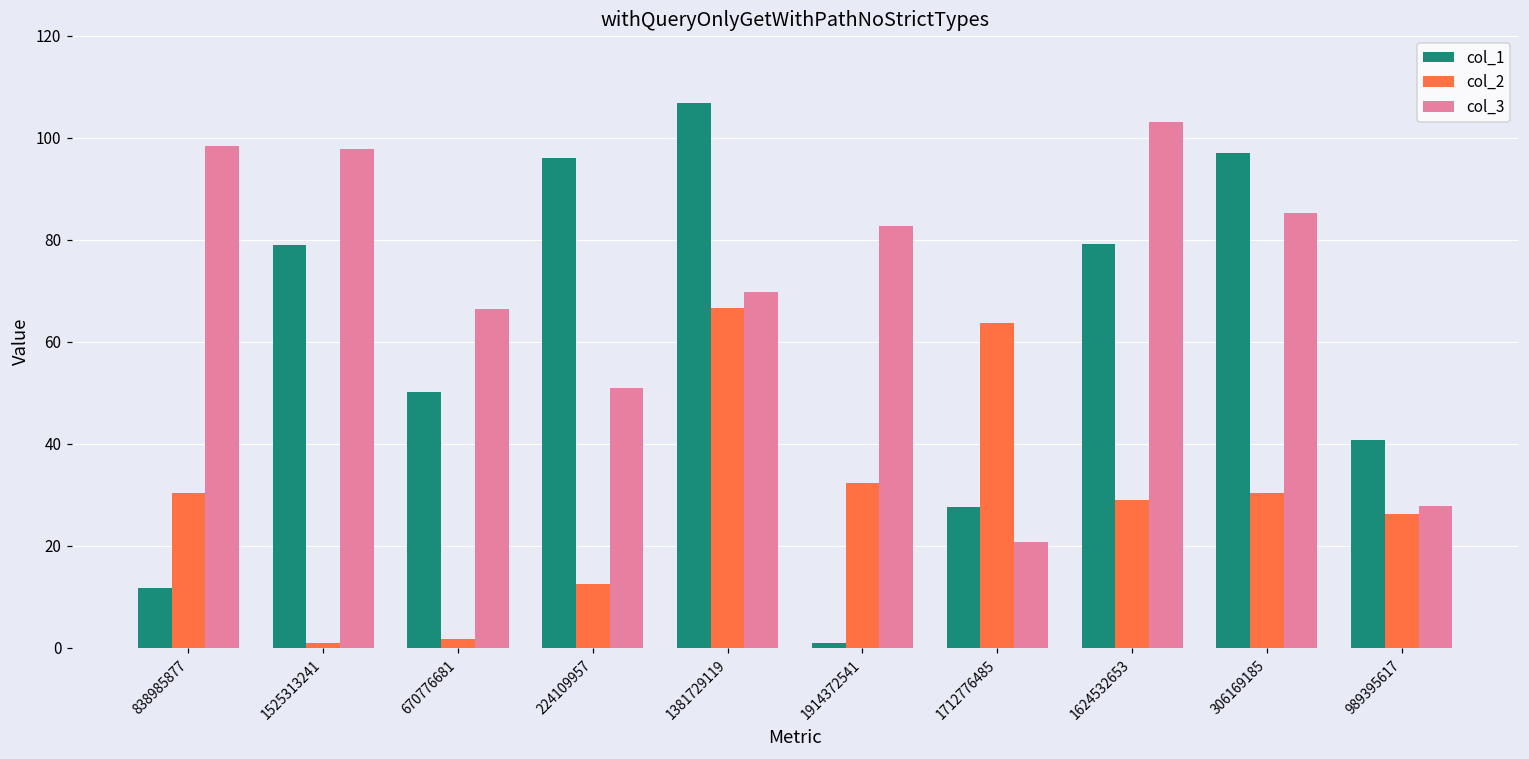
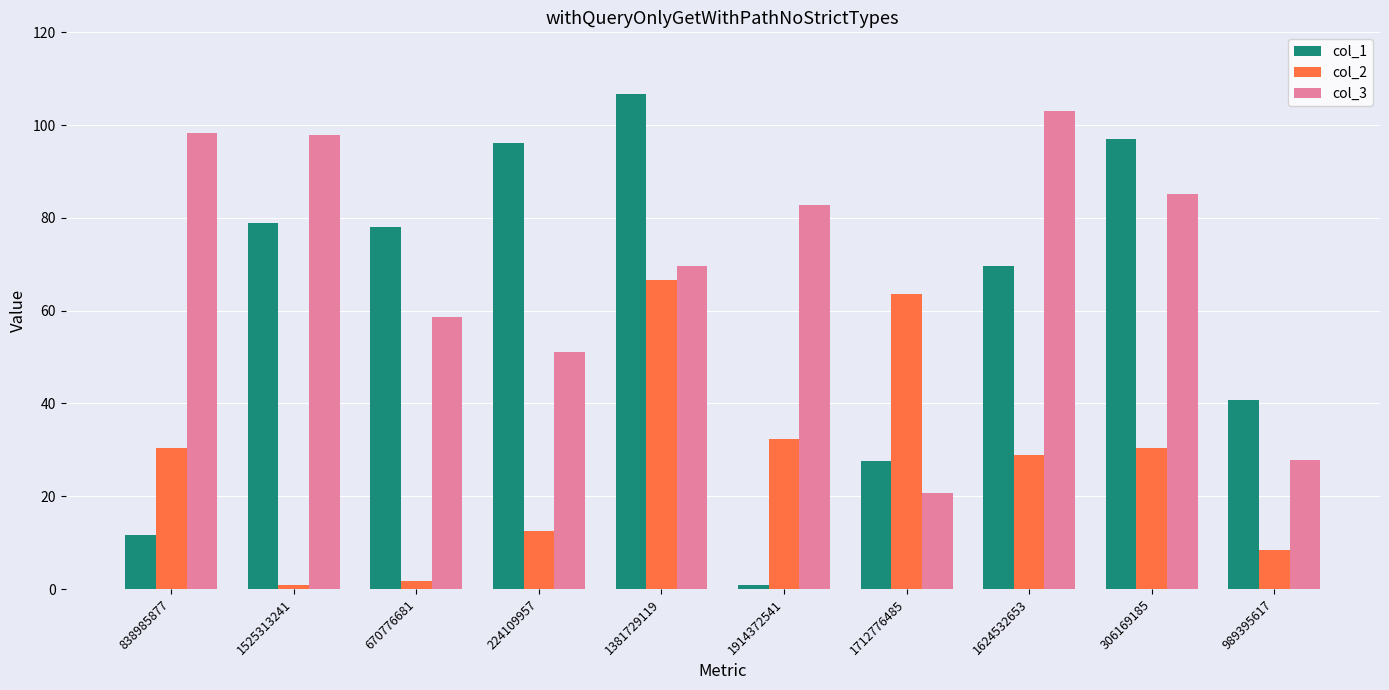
col_1, 670776681: 50 -> 78
col_3, 670776681: 66 -> 59
col_1, 1624532653: 79 -> 70
col_2, 989395617: 26 -> 8
